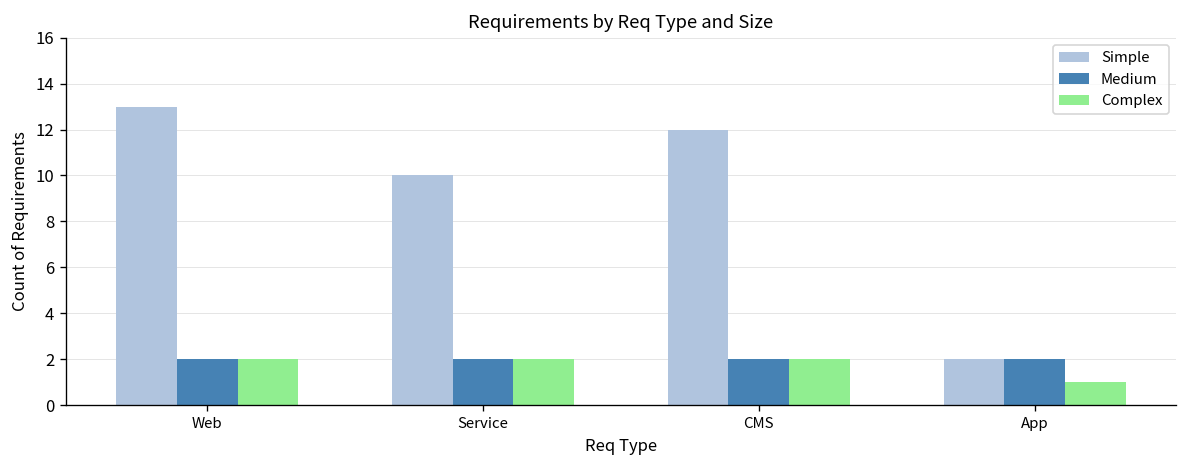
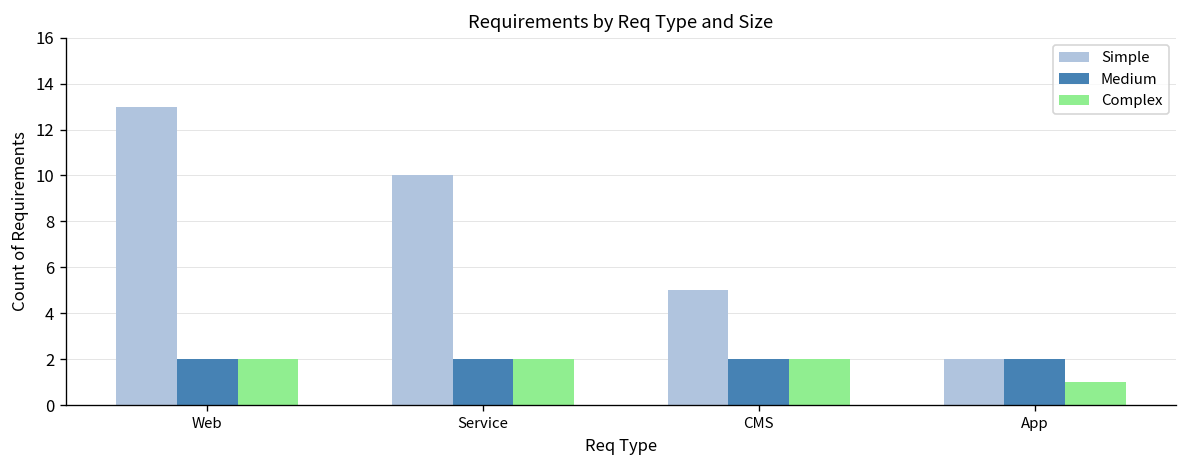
Simple, CMS: 12 -> 5
